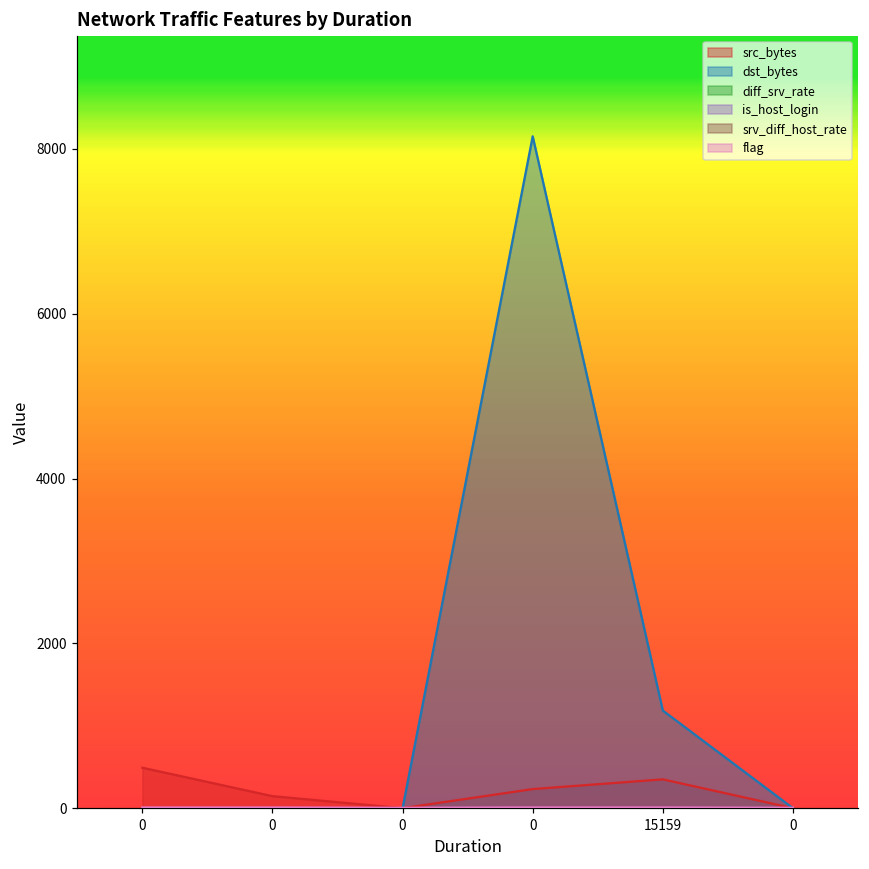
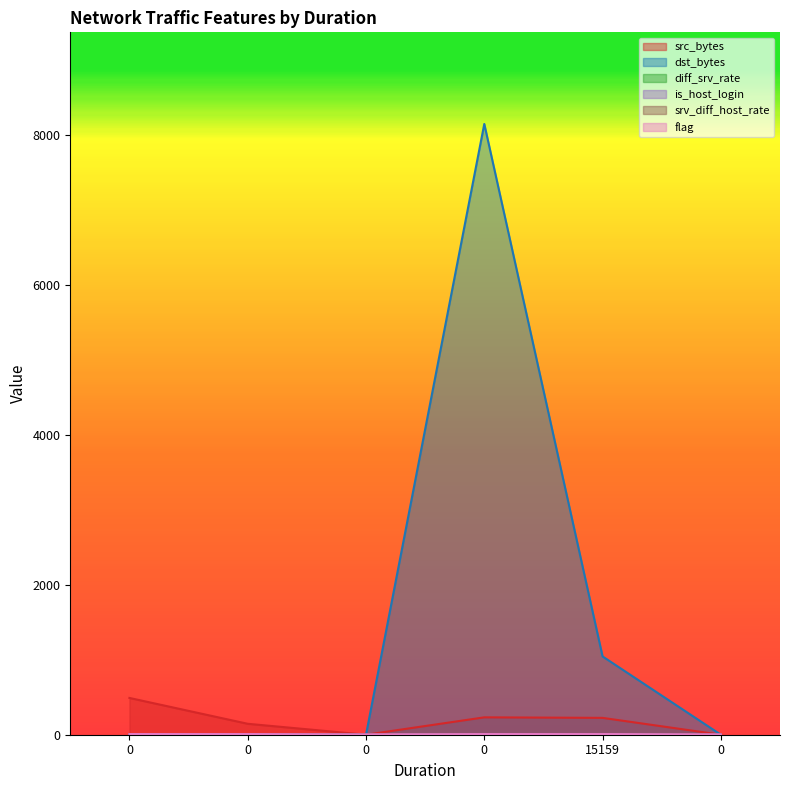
src_bytes, 15159: 400 -> 200
dst_bytes, 15159: 1200 -> 1000
